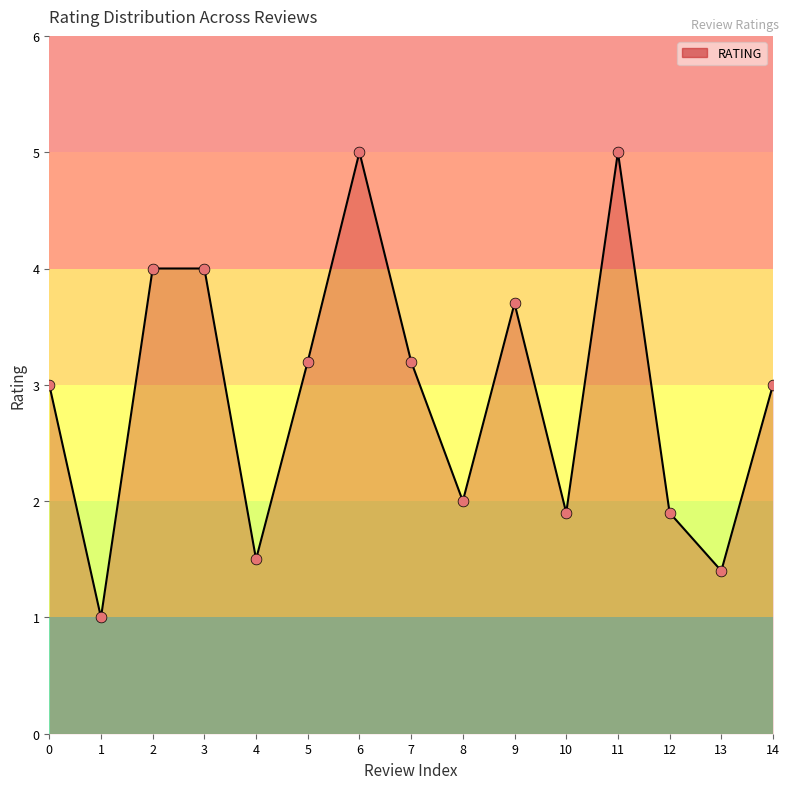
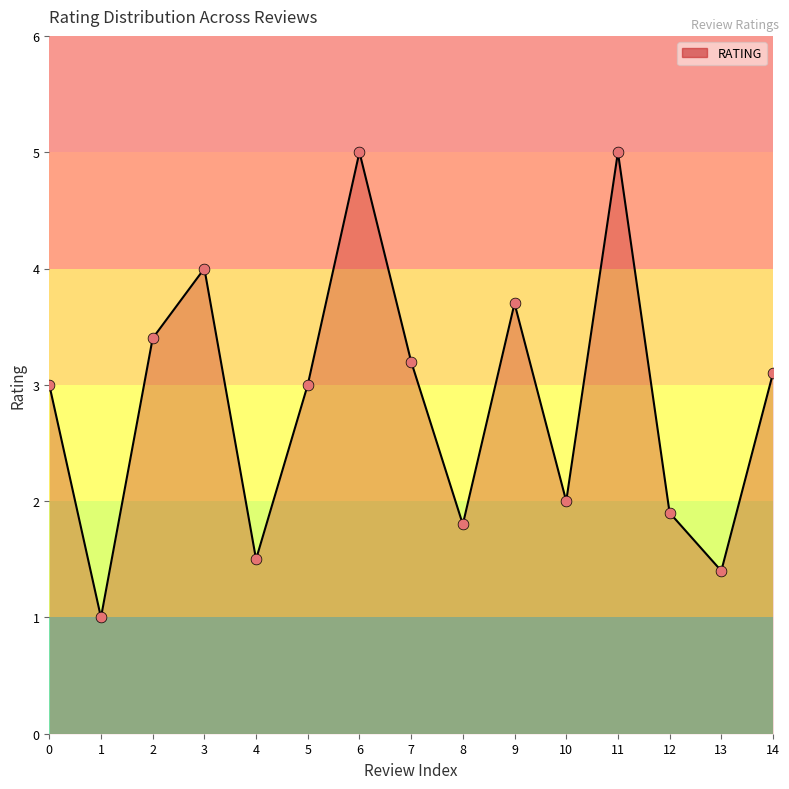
2: 4.0 -> 3.4
5: 3.2 -> 3.0
8: 2.0 -> 1.8
10: 1.9 -> 2.0
14: 3.0 -> 3.1
